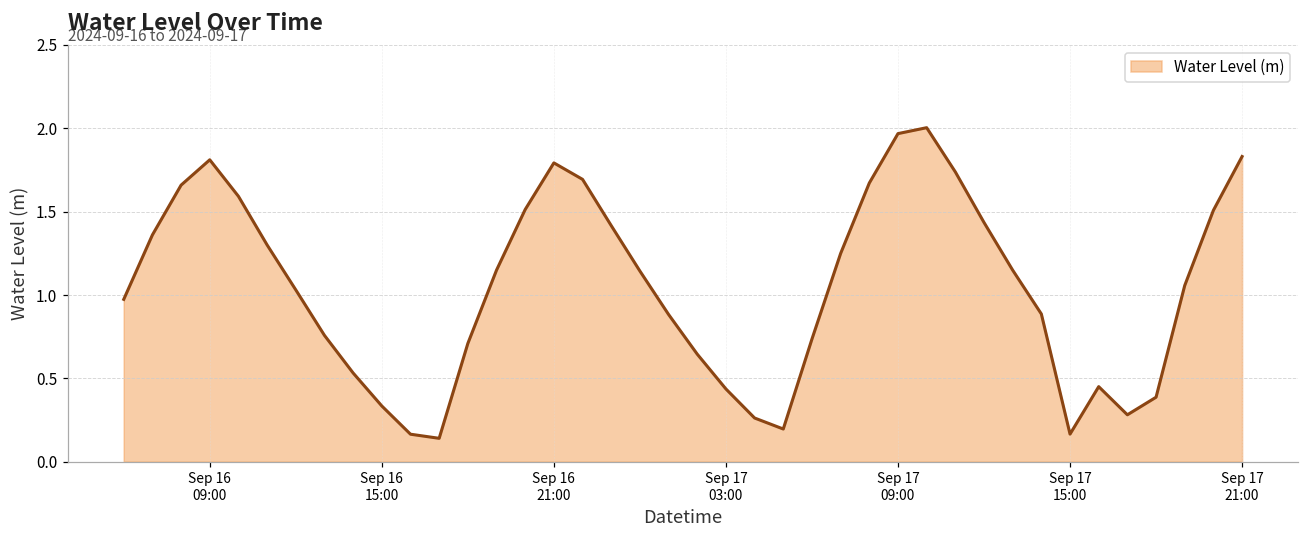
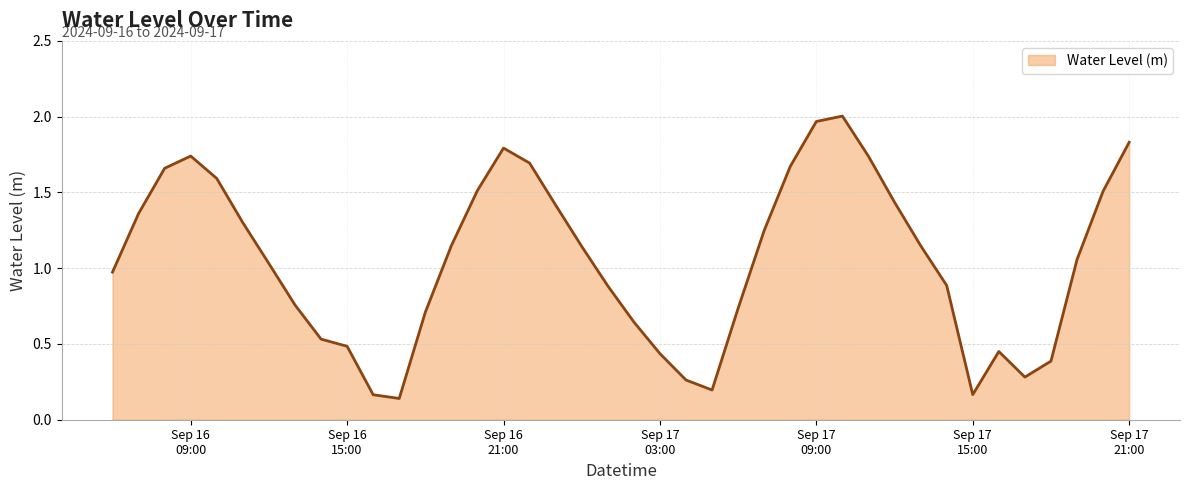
Sep 16 09:00: 1.81 -> 1.74
Sep 16 15:00: 0.33 -> 0.48
